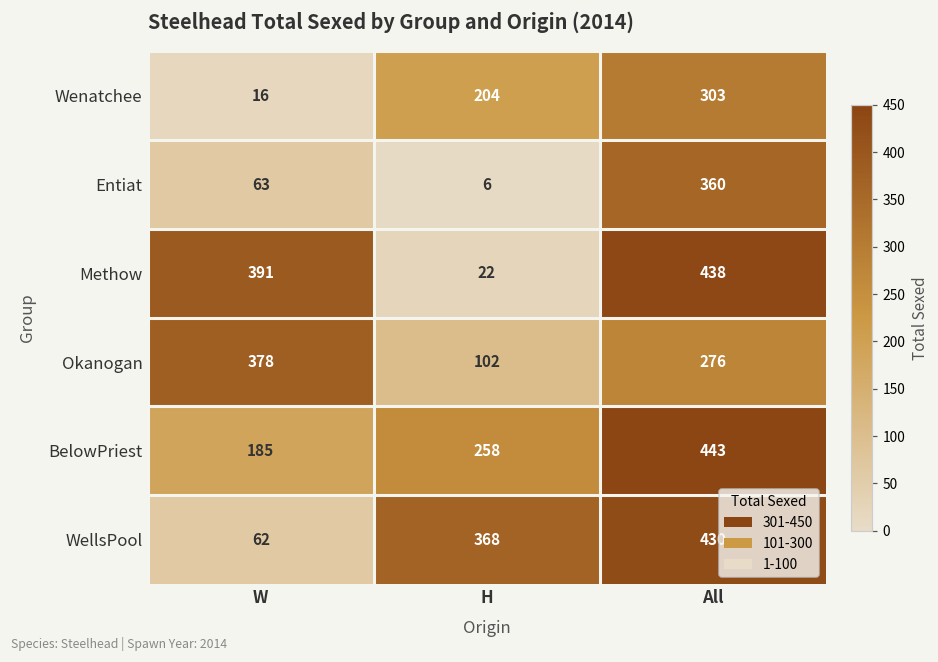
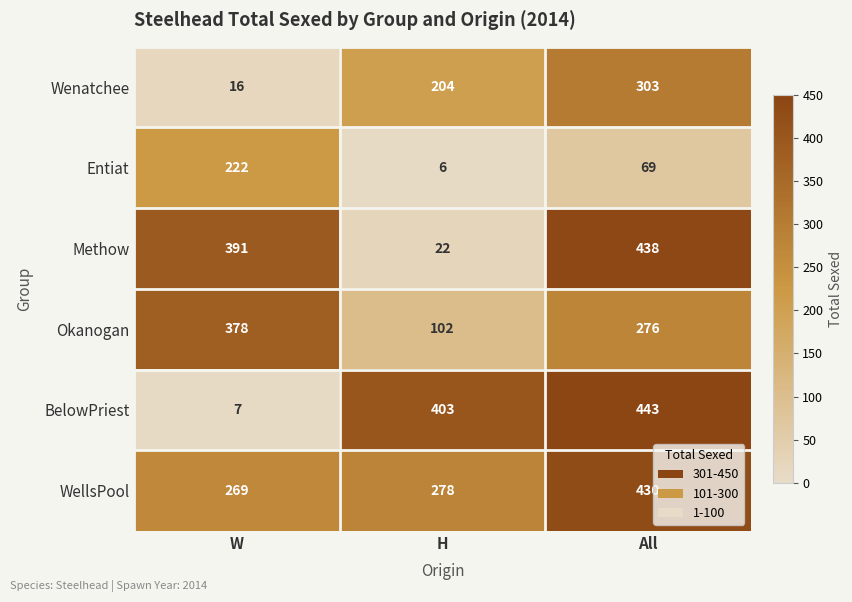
Entiat, W: 63 -> 222
Entiat, All: 360 -> 69
BelowPriest, W: 185 -> 7
BelowPriest, H: 258 -> 403
WellsPool, W: 62 -> 269
WellsPool, H: 368 -> 278
